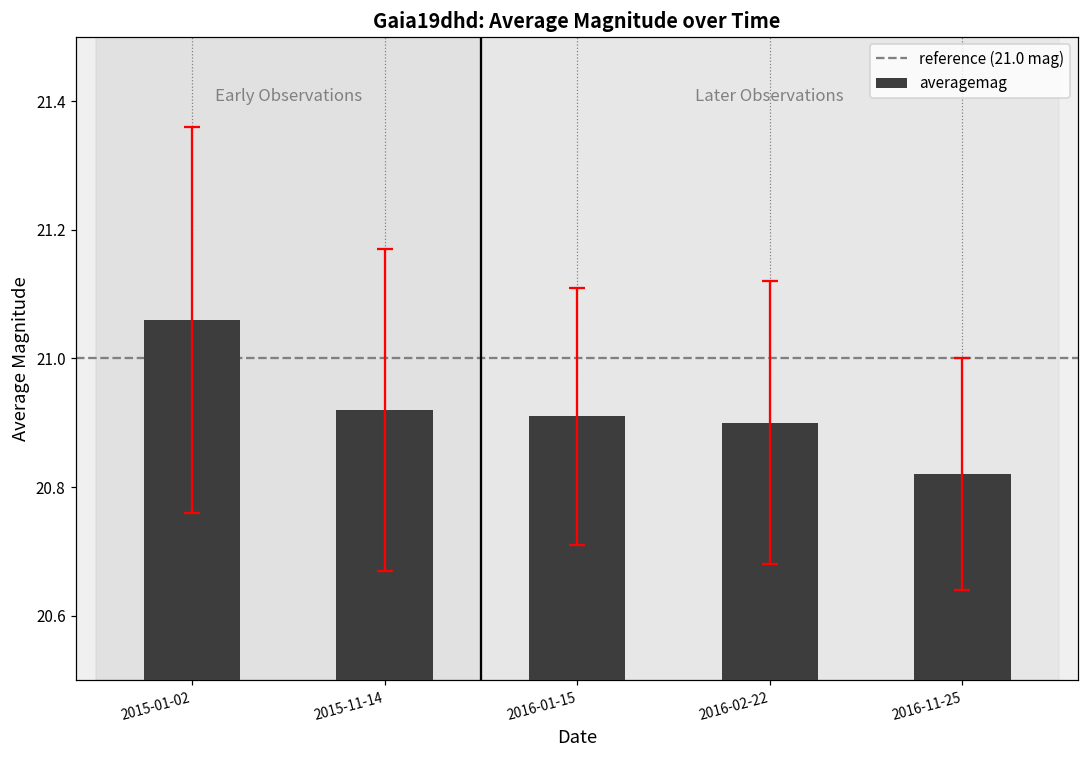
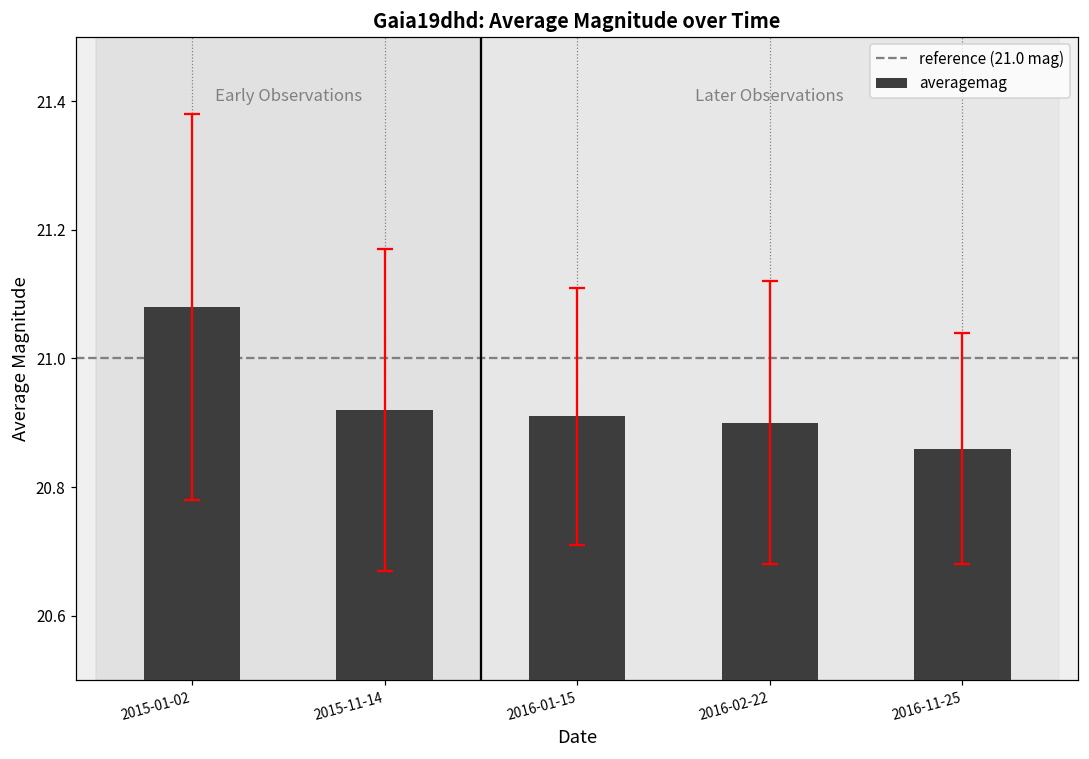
averagemag, 2015-01-02: 21.06 -> 21.08
averagemag, 2016-11-25: 20.82 -> 20.86
